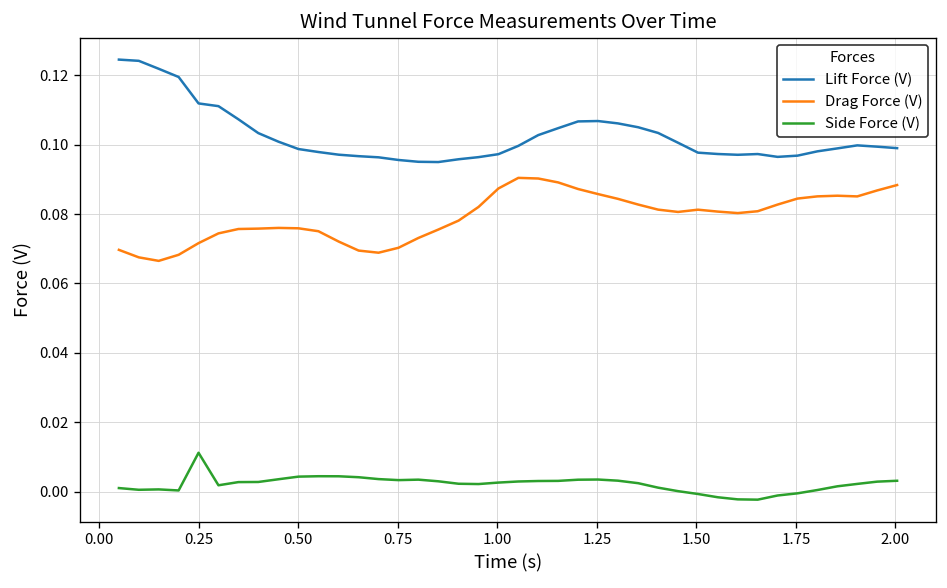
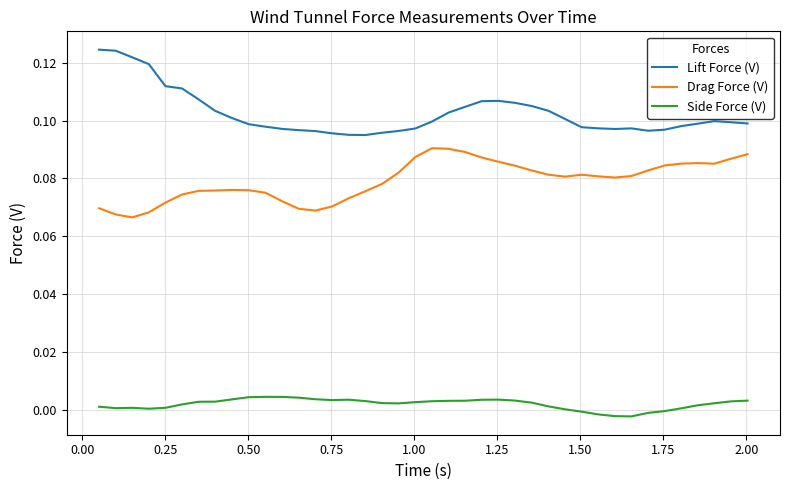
Side Force (V), 0.25: 0.011 -> 0.001
